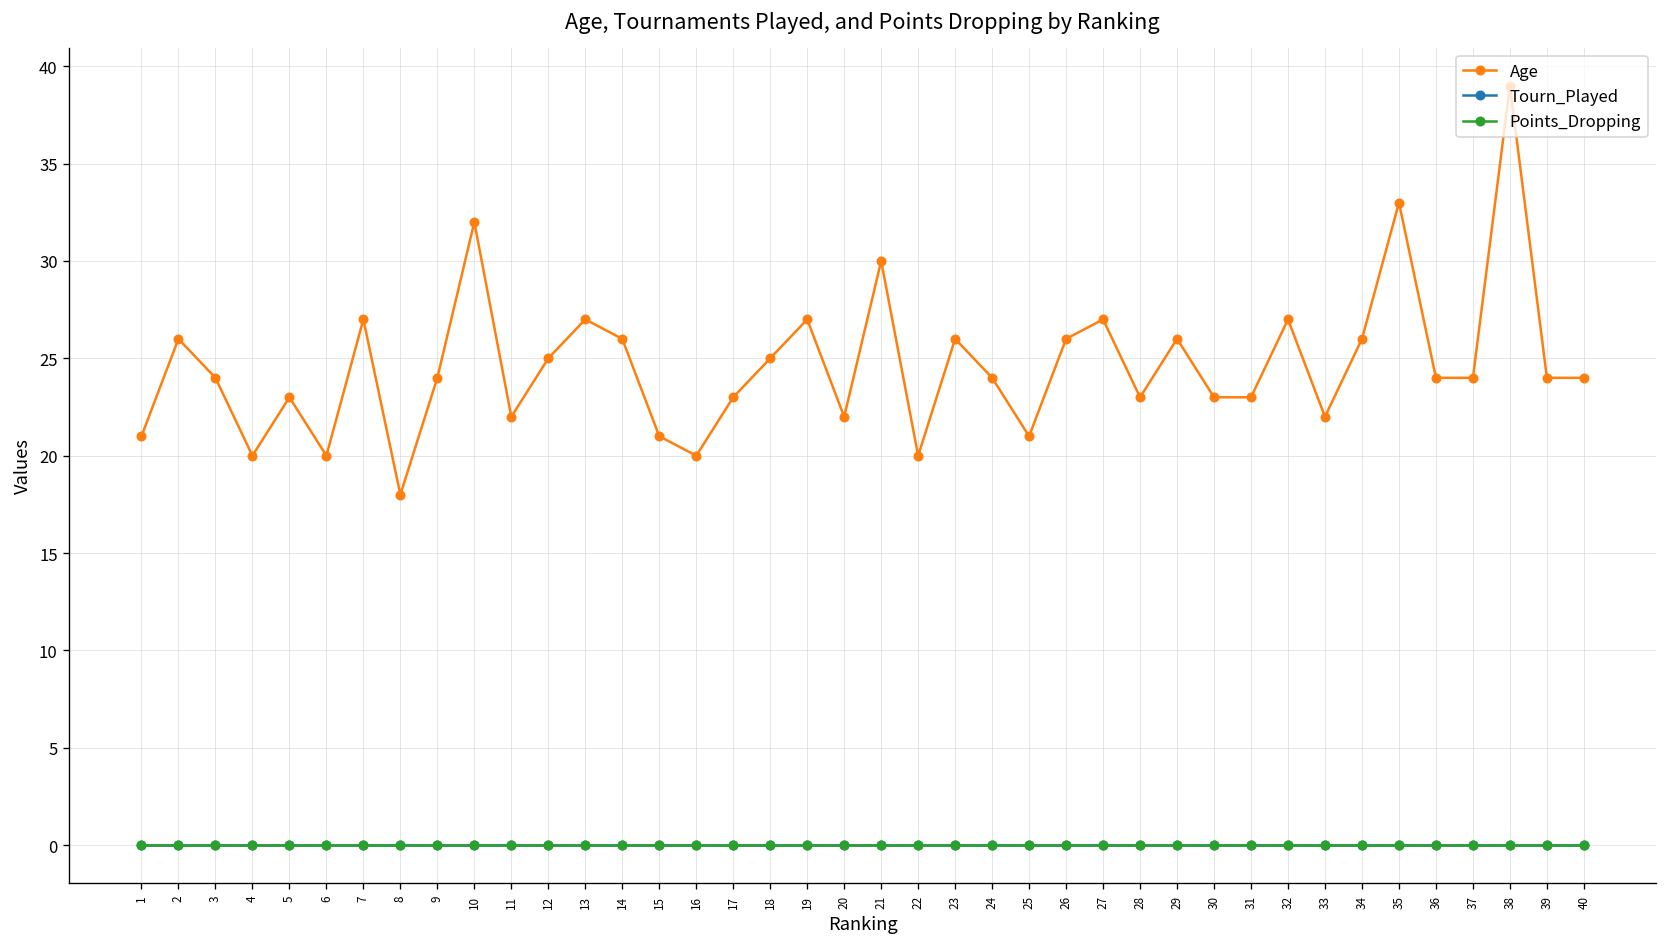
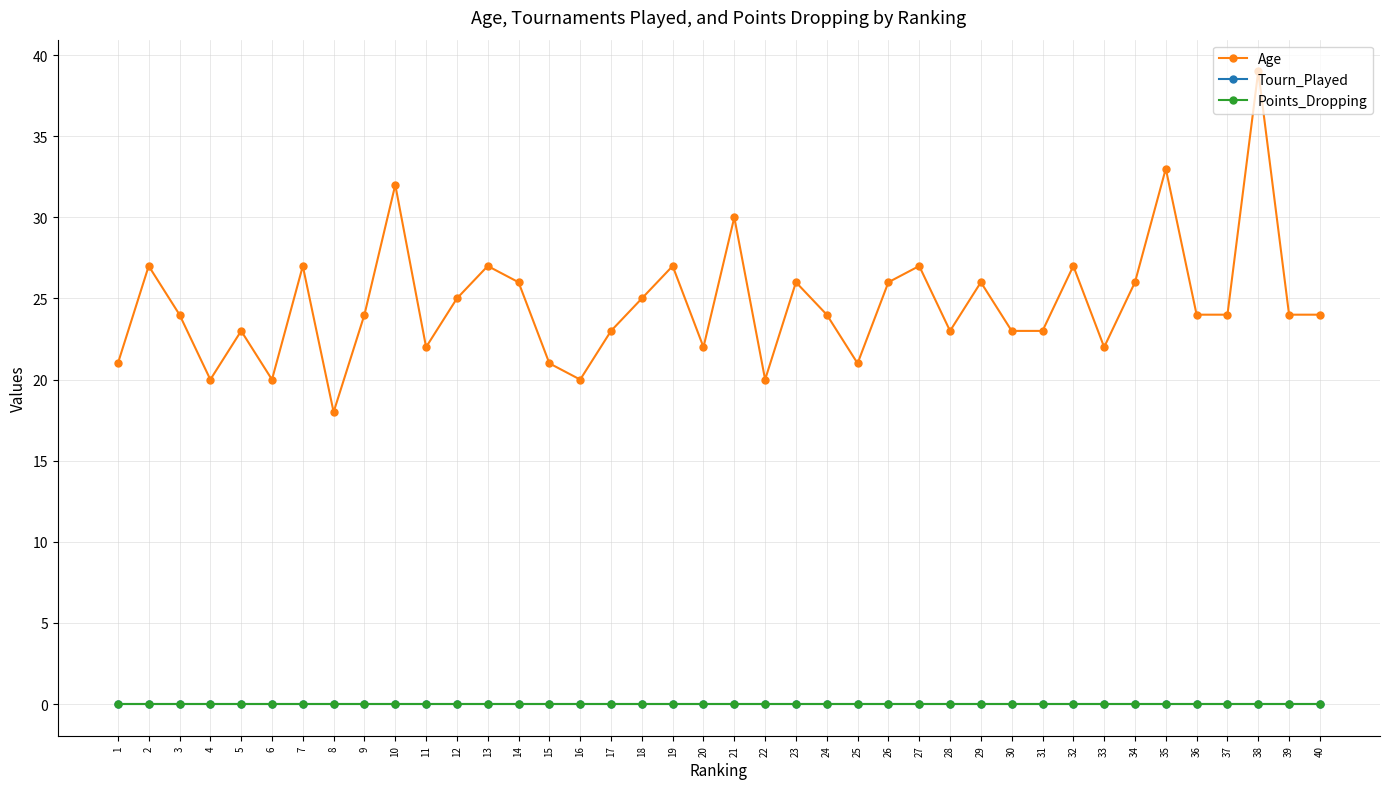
Age, 2: 26 -> 27
